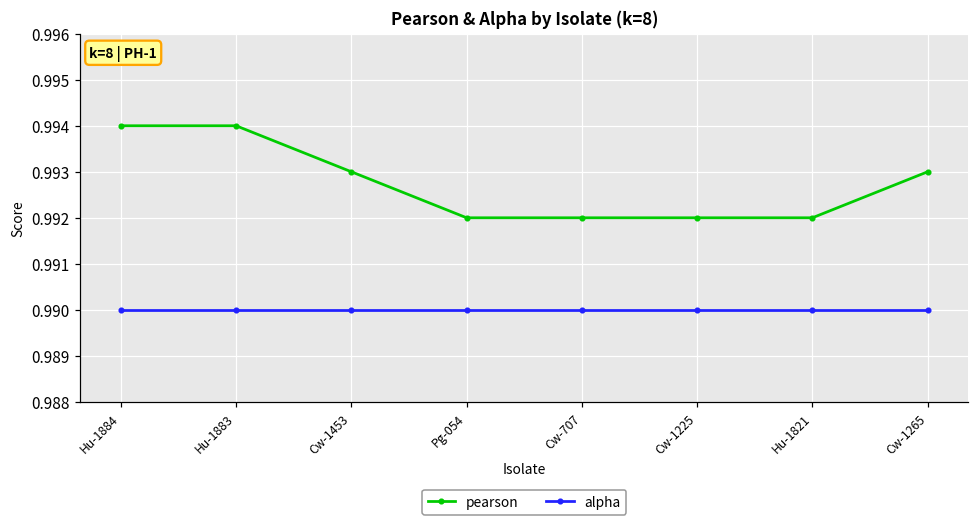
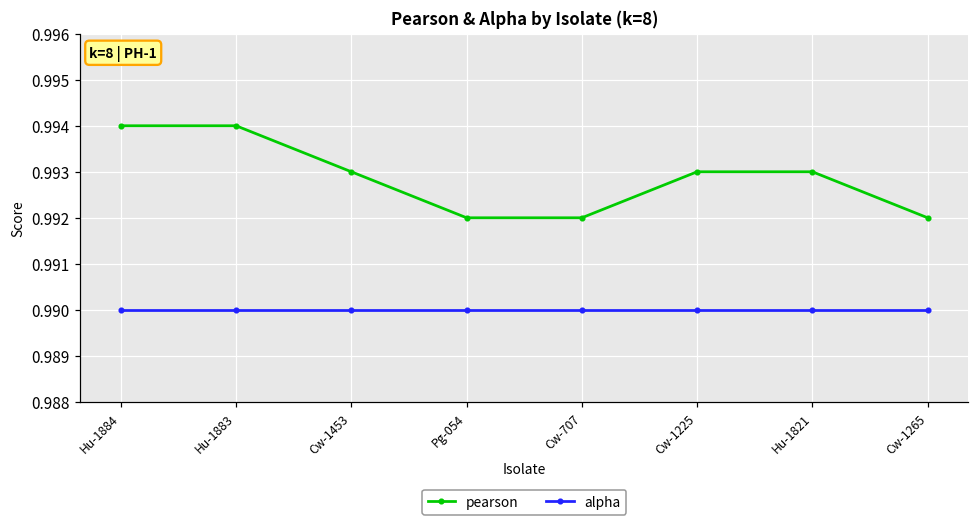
pearson, Cw-1225: 0.992 -> 0.993
pearson, Hu-1821: 0.992 -> 0.993
pearson, Cw-1265: 0.993 -> 0.992
